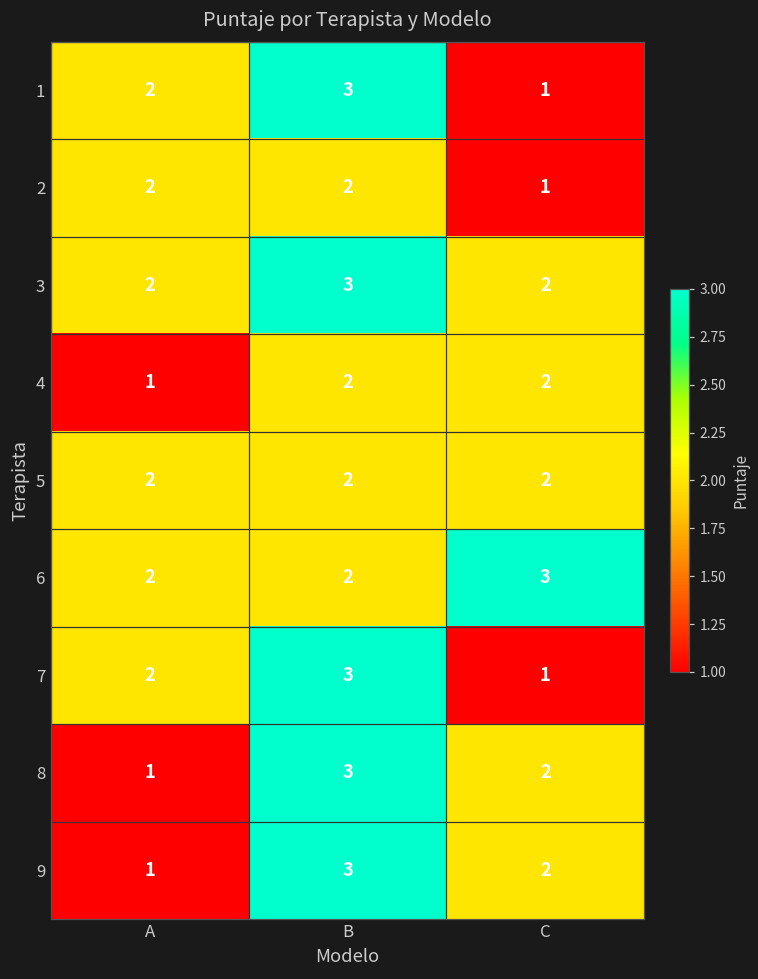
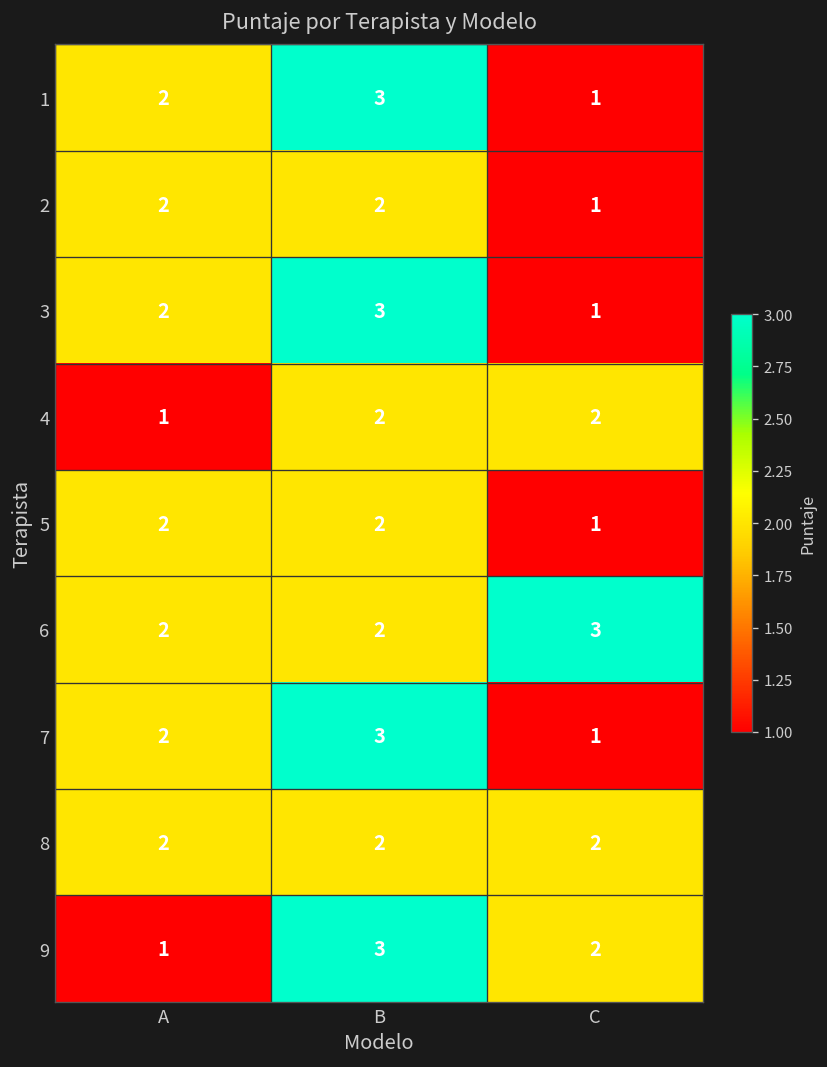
3, C: 2 -> 1
5, C: 2 -> 1
8, A: 1 -> 2
8, B: 3 -> 2
